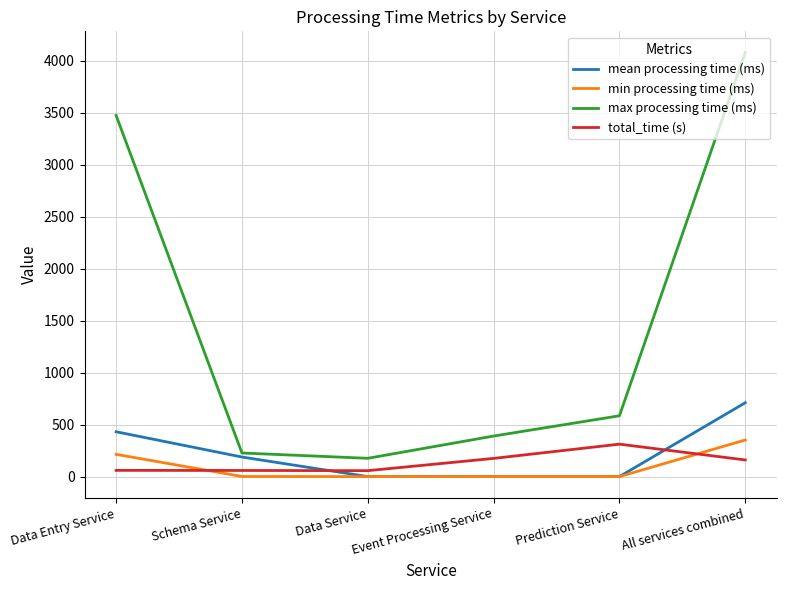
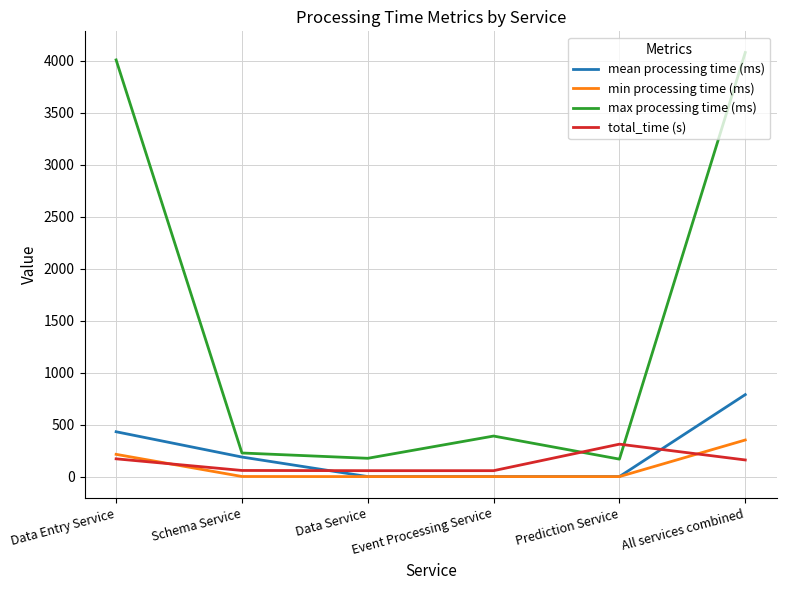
max processing time (ms), Data Entry Service: 3470 -> 4010
total_time (s), Data Entry Service: 60 -> 170
total_time (s), Event Processing Service: 180 -> 60
max processing time (ms), Prediction Service: 590 -> 170
mean processing time (ms), All services combined: 710 -> 790
